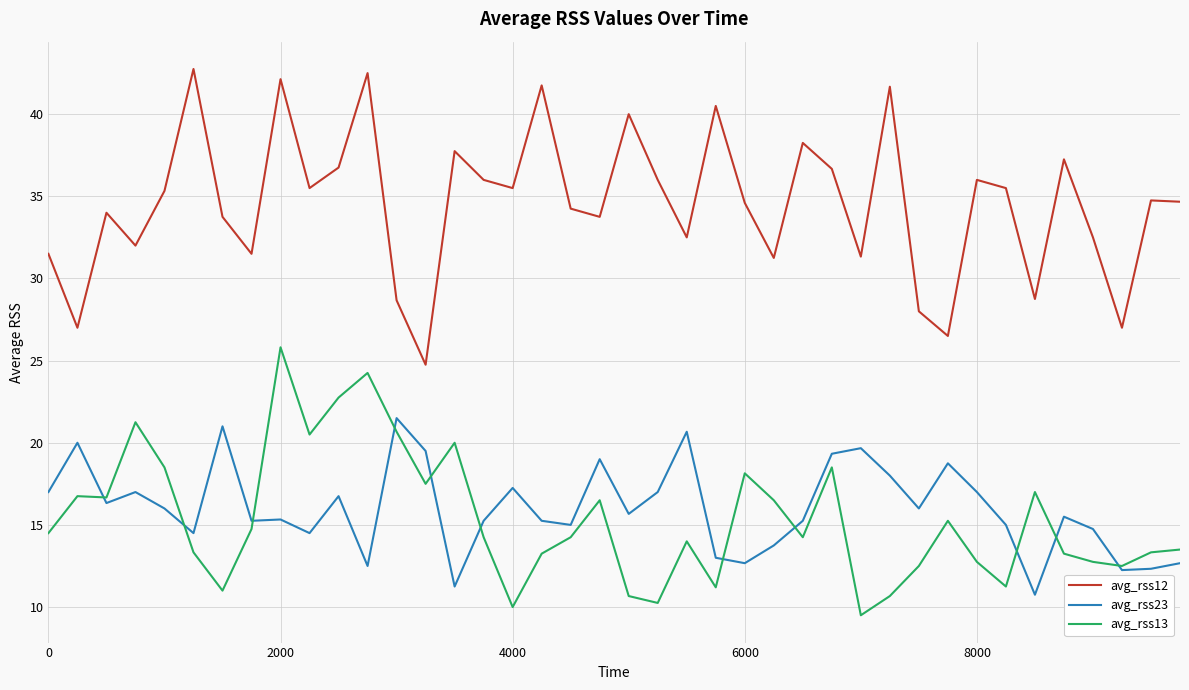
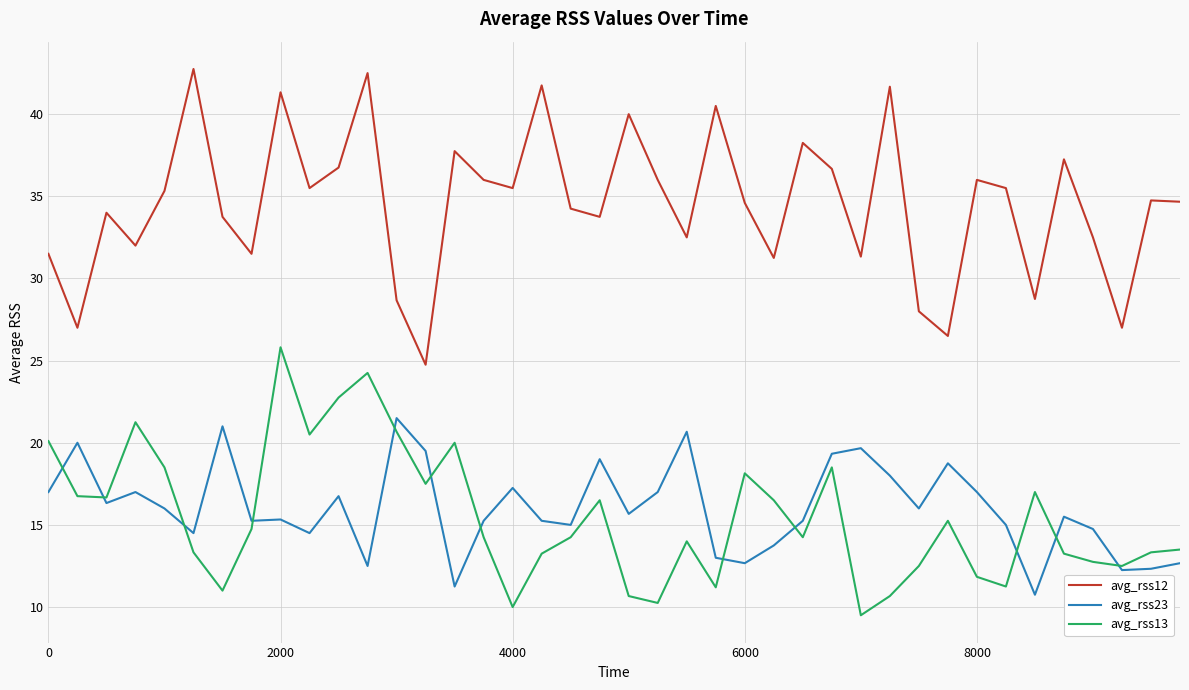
avg_rss13, 0: 14.5 -> 20.1
avg_rss12, 2000: 42.1 -> 41.3
avg_rss13, 8000: 12.8 -> 11.8
